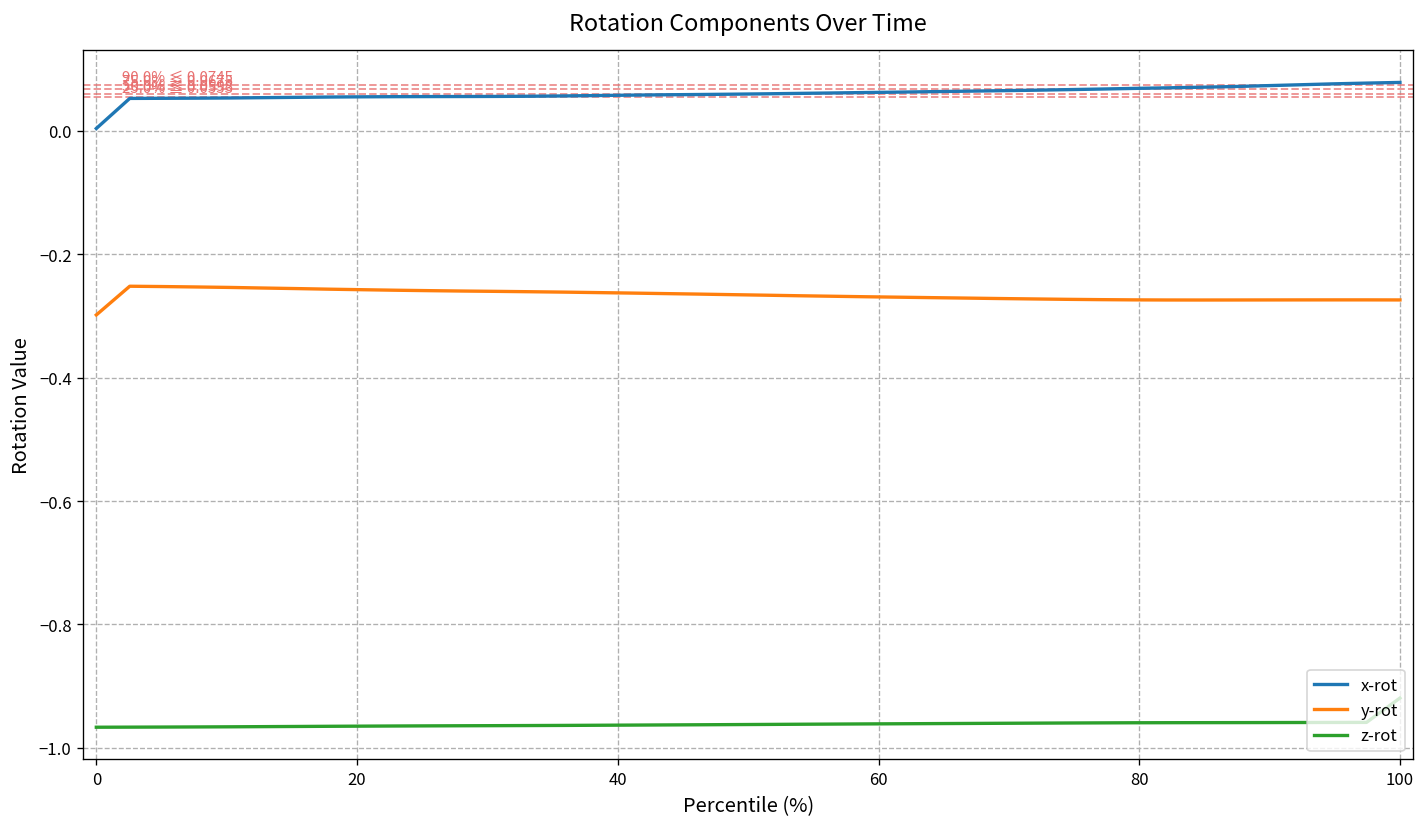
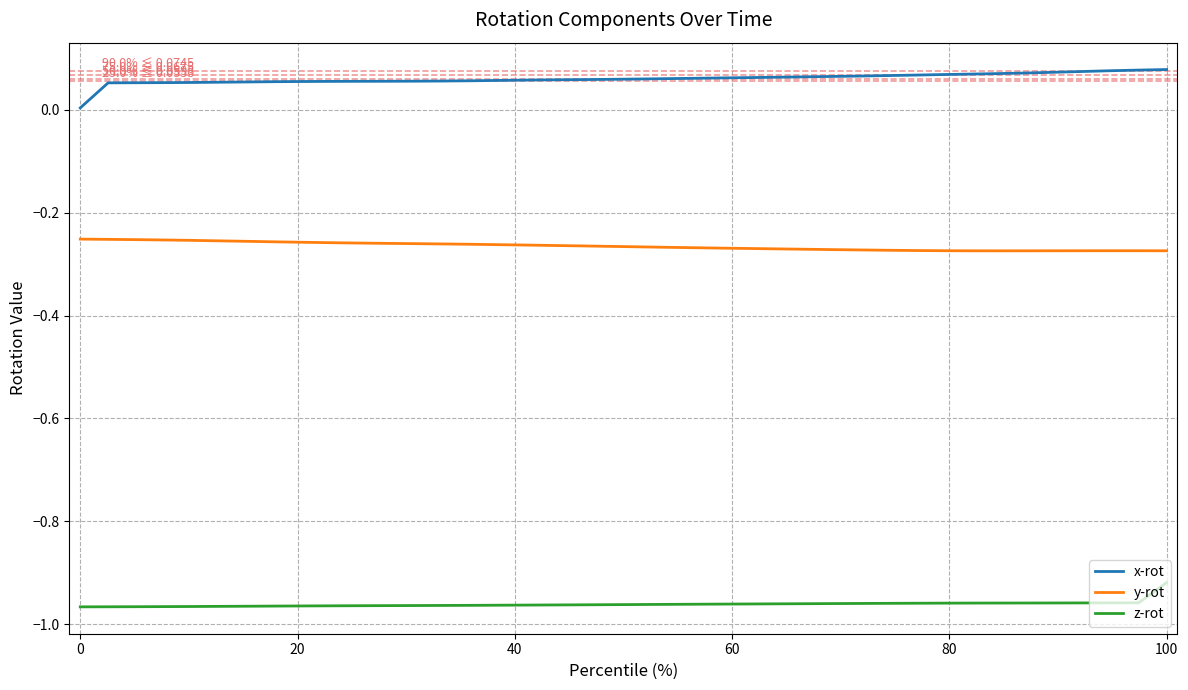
y-rot, 0: -0.30 -> -0.25
